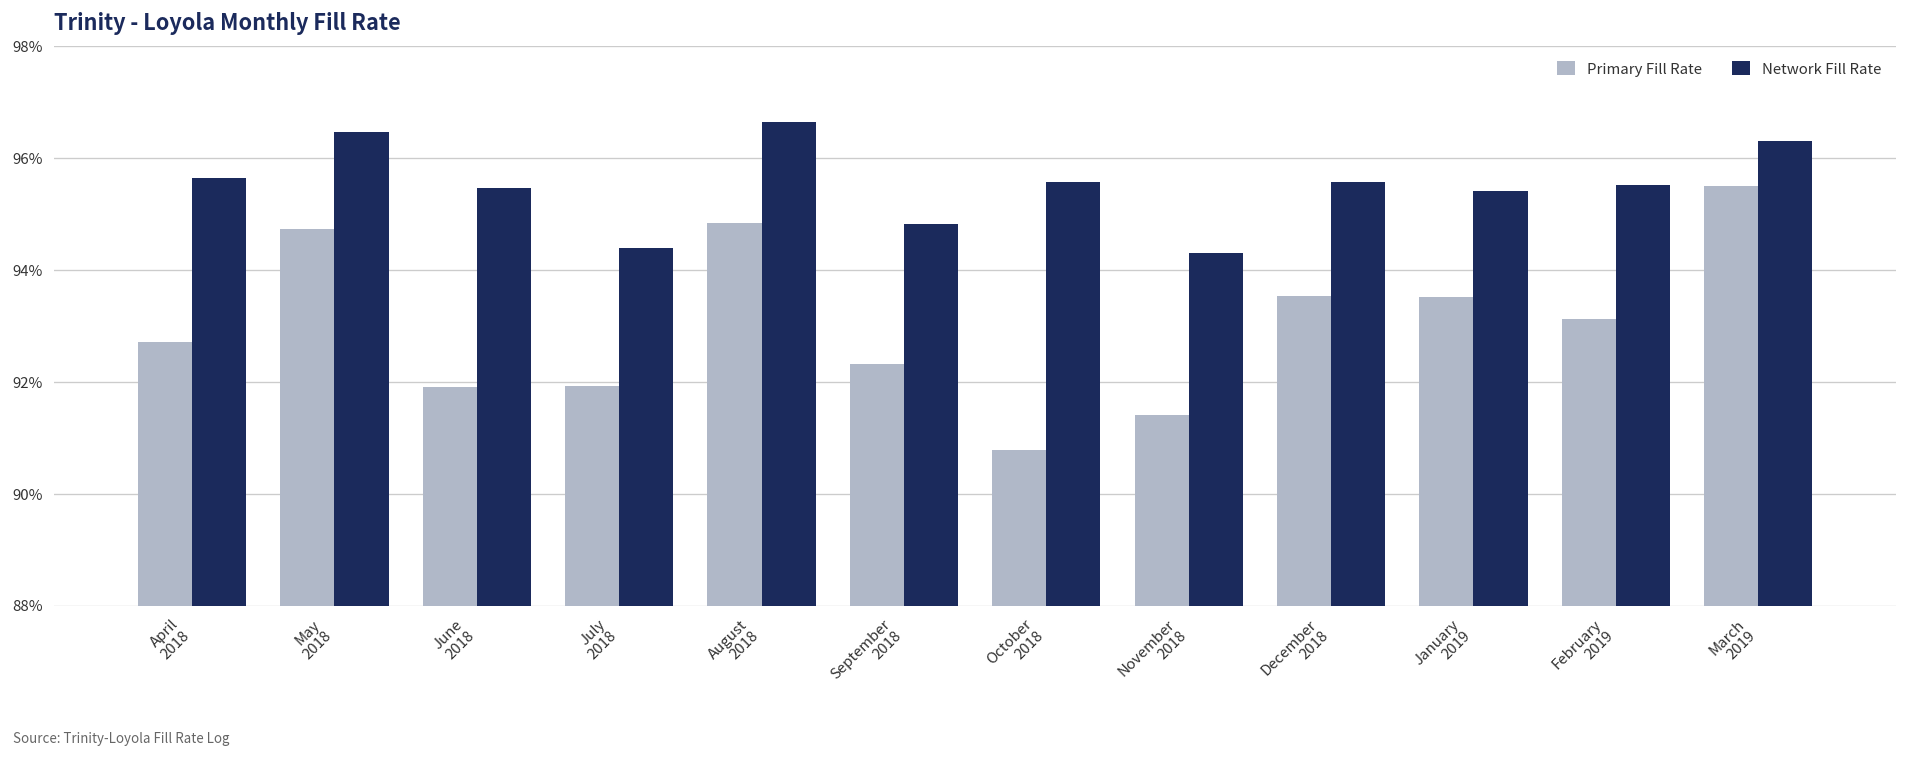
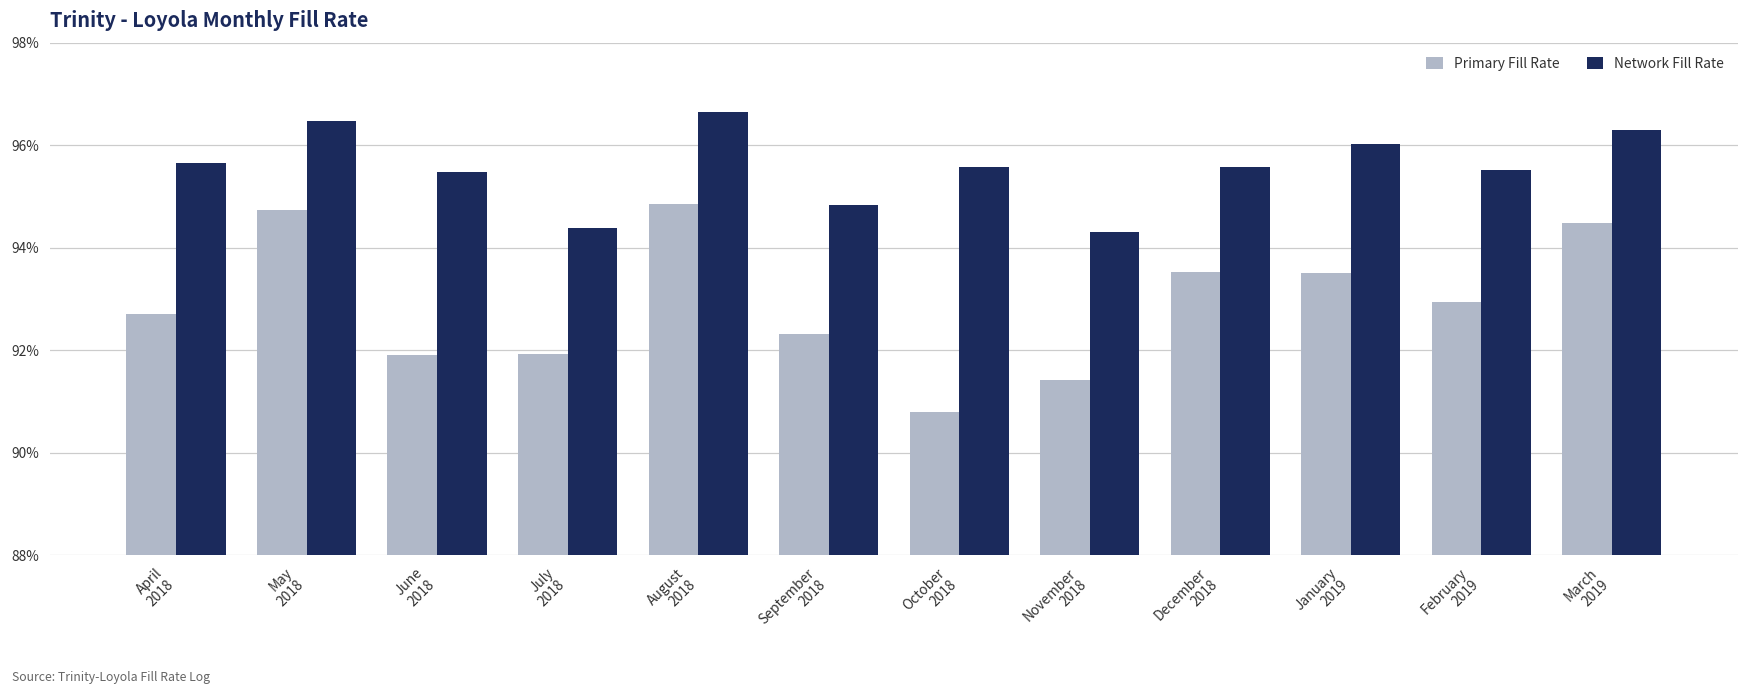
Network Fill Rate, January 2019: 95.4% -> 96.0%
Primary Fill Rate, February 2019: 93.1% -> 92.9%
Primary Fill Rate, March 2019: 95.5% -> 94.5%
